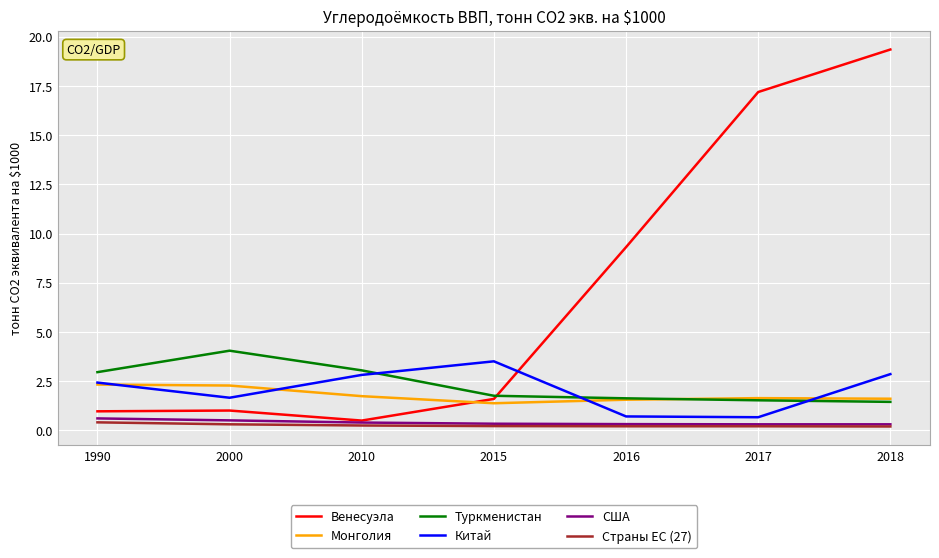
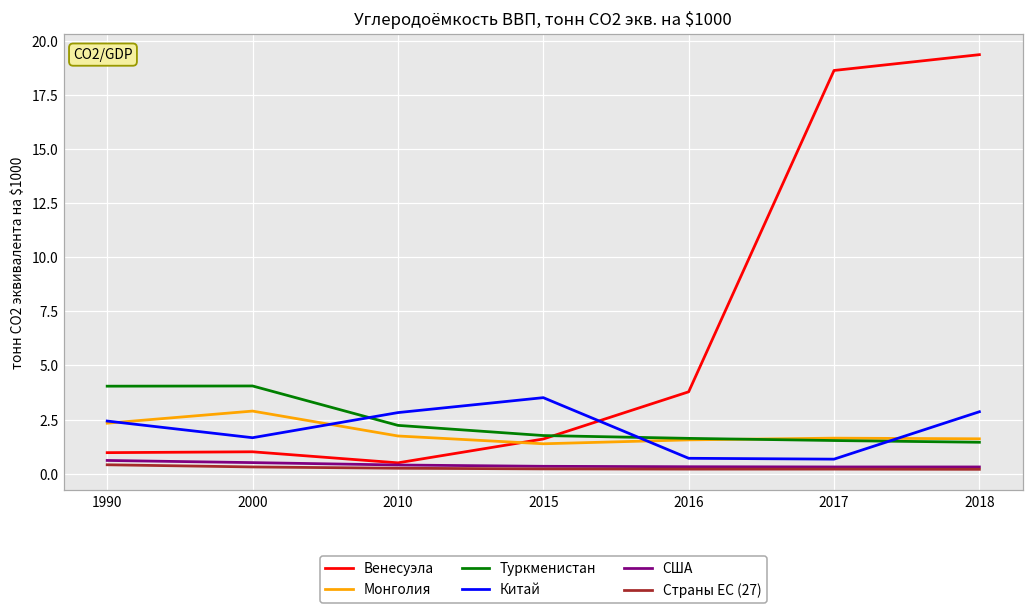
Туркменистан, 1990: 3.0 -> 4.0
Монголия, 2000: 2.3 -> 2.9
Туркменистан, 2010: 3.1 -> 2.2
Венесуэла, 2016: 9.3 -> 3.8
Венесуэла, 2017: 17.2 -> 18.6
